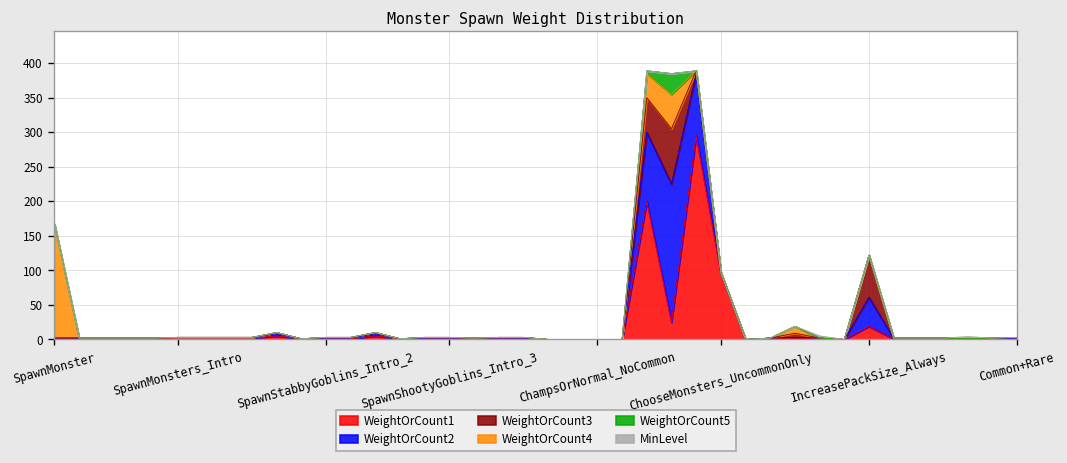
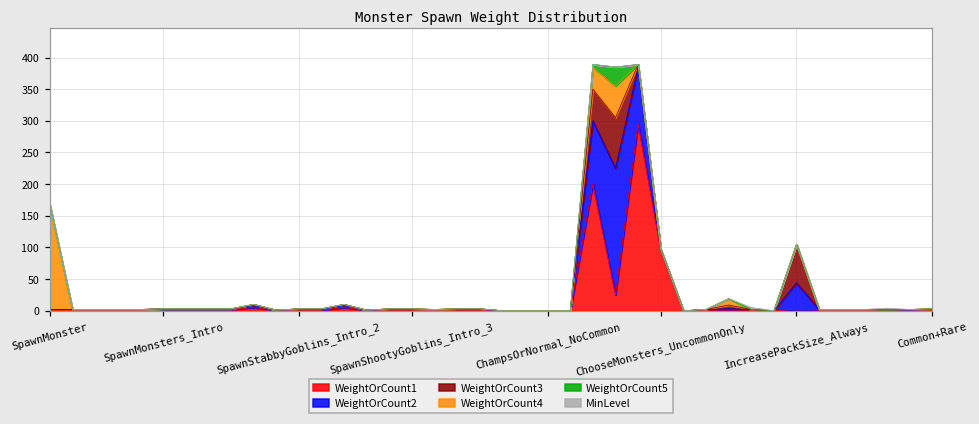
WeightOrCount1, IncreasePackSize_Always: 20 -> 0
